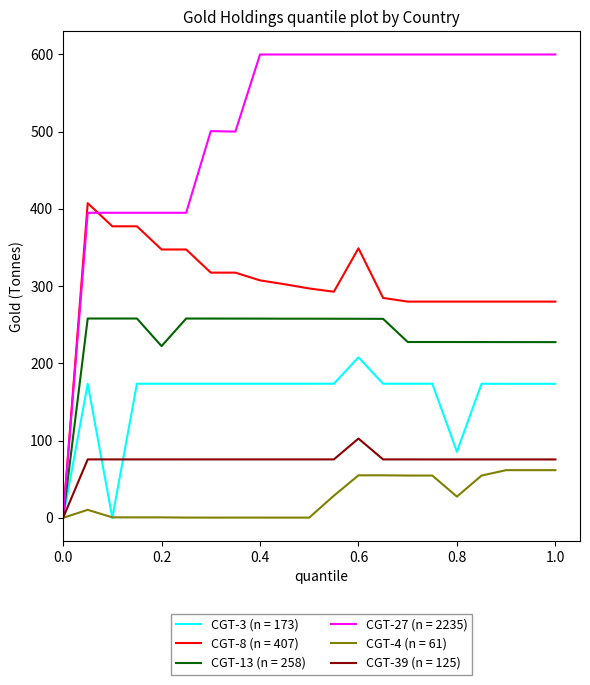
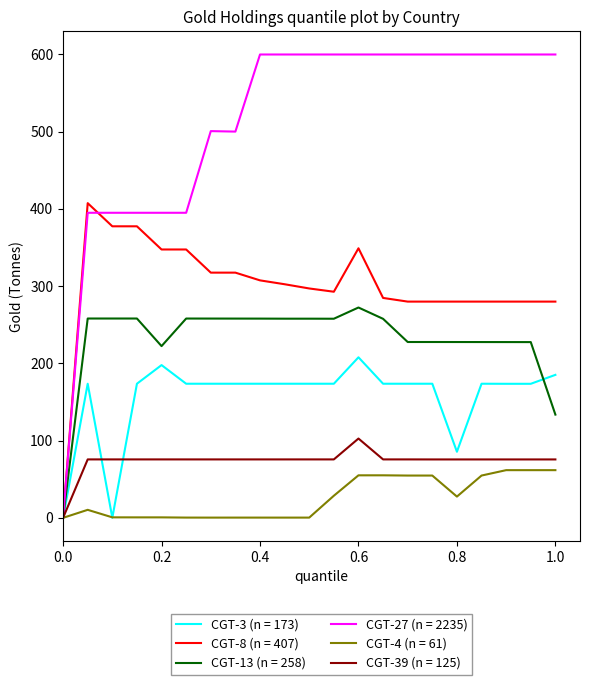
CGT-3 (n = 173), 0.2: 170 -> 200
CGT-13 (n = 258), 0.6: 260 -> 270
CGT-3 (n = 173), 1.0: 170 -> 190
CGT-13 (n = 258), 1.0: 230 -> 130
